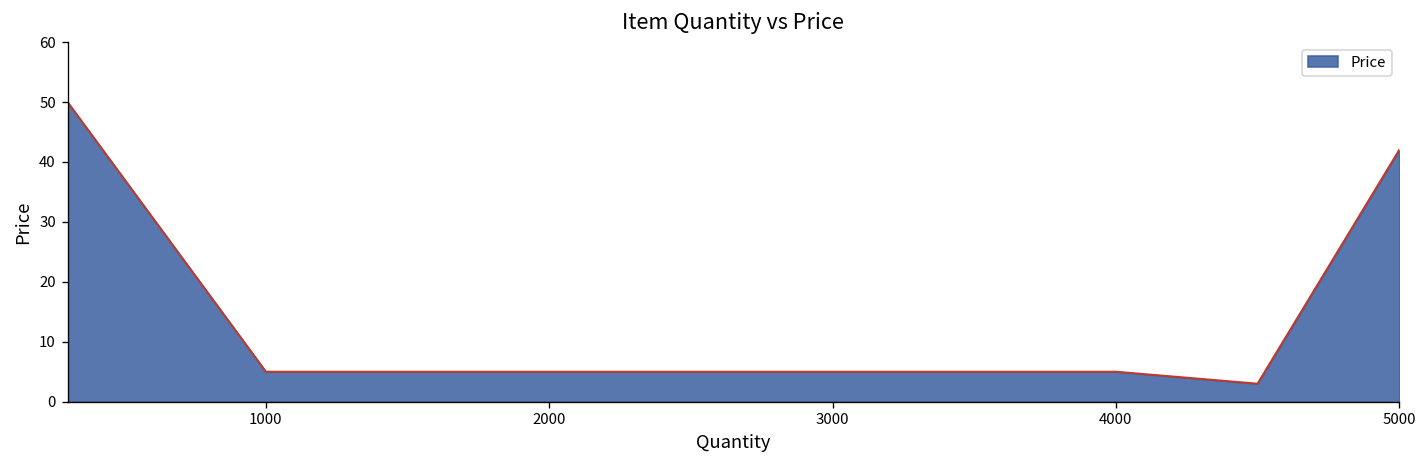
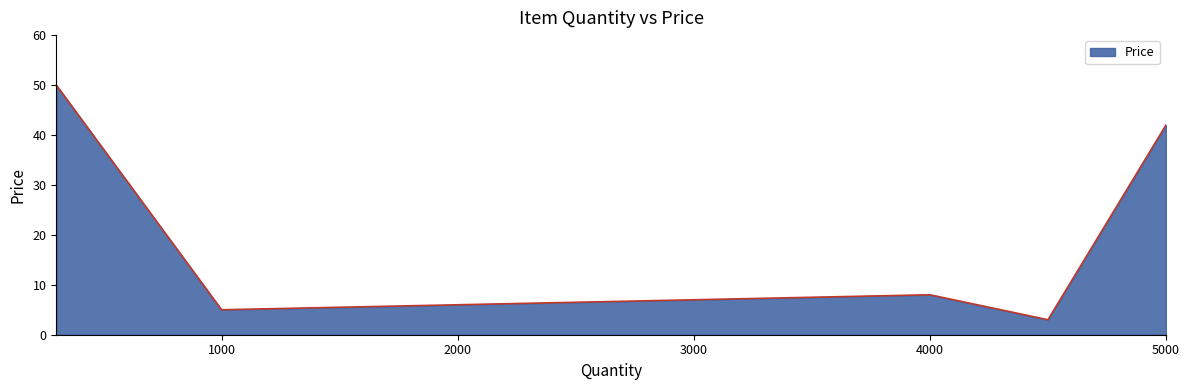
4000: 5 -> 8
